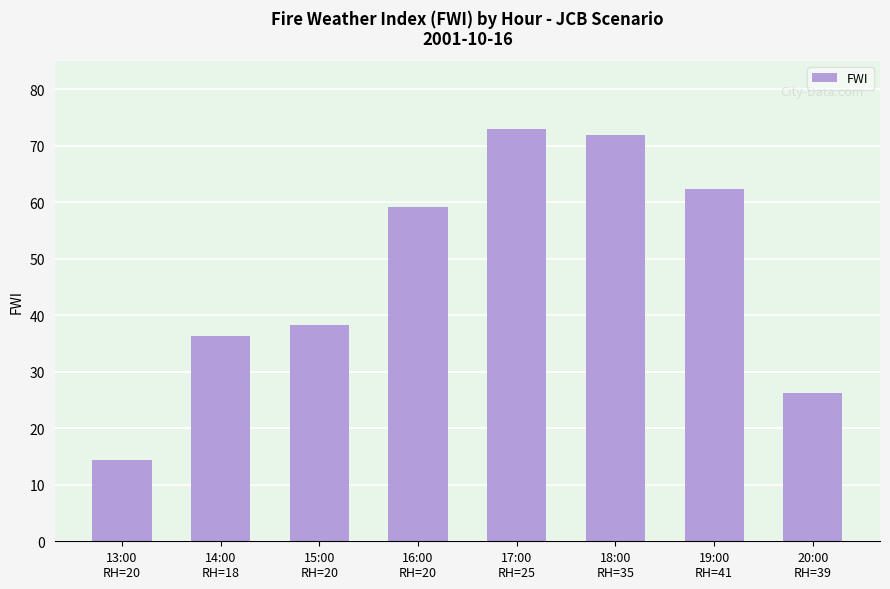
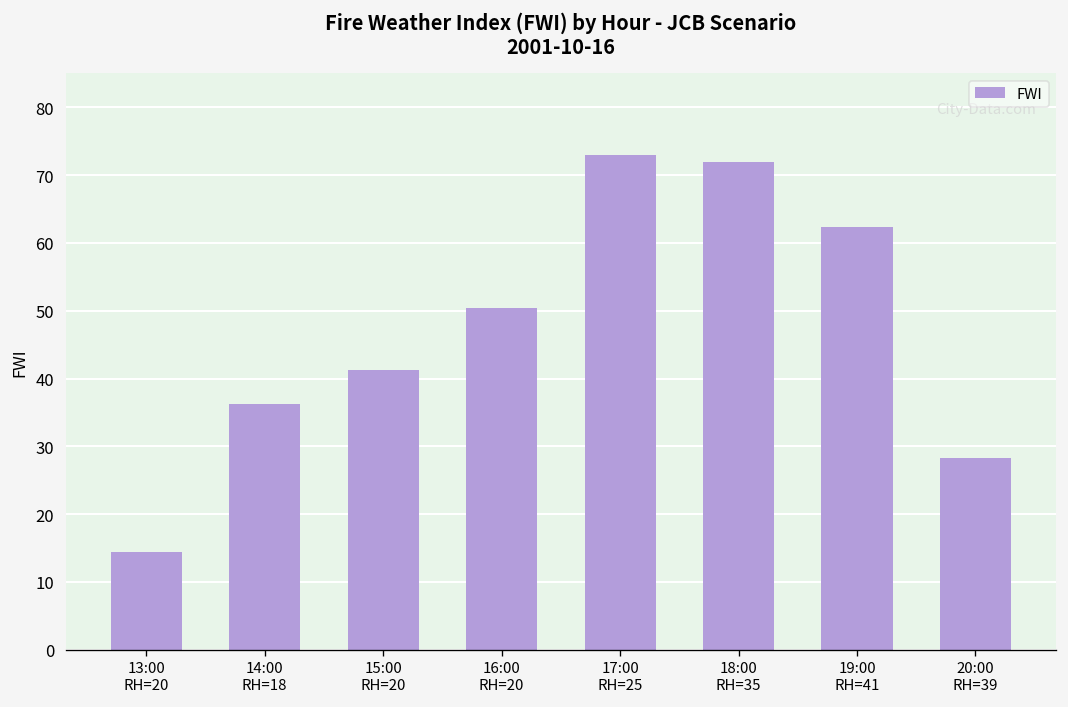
15:00 RH=20: 38 -> 41
16:00 RH=20: 59 -> 50
20:00 RH=39: 26 -> 28
